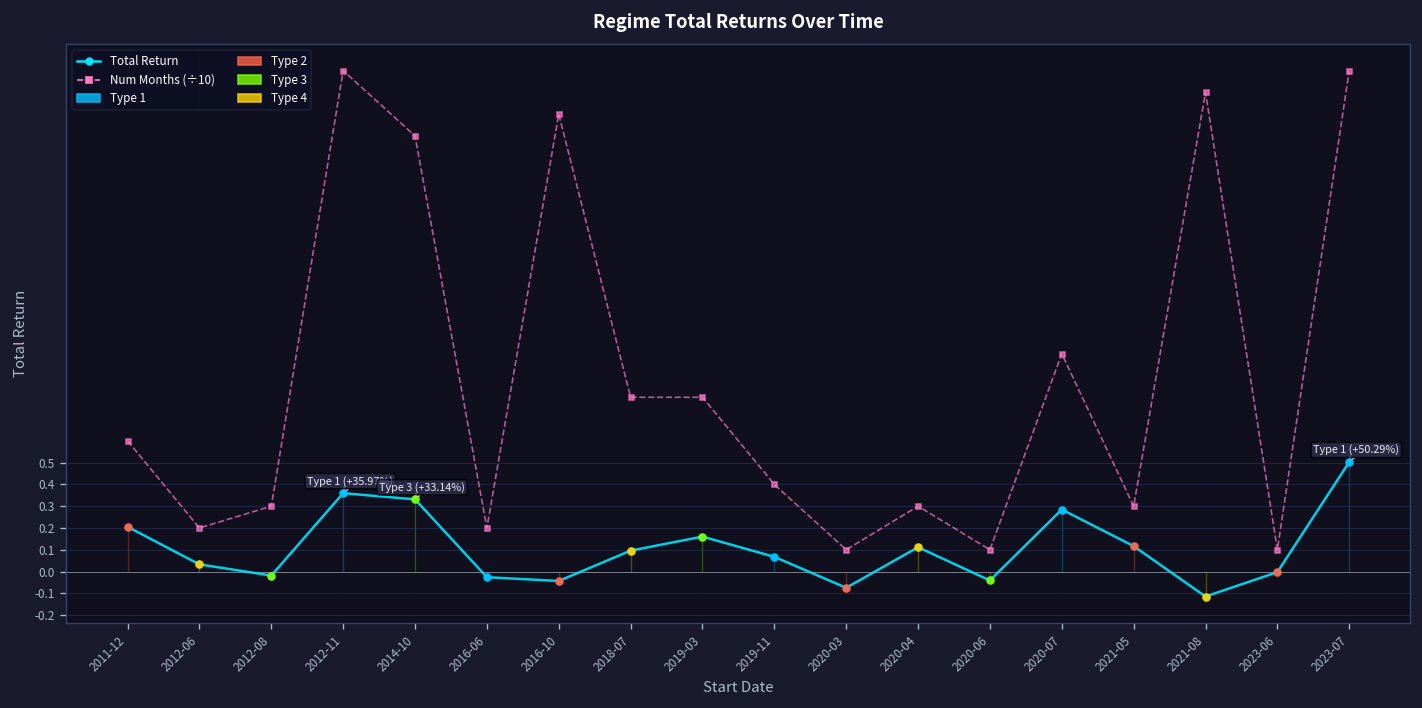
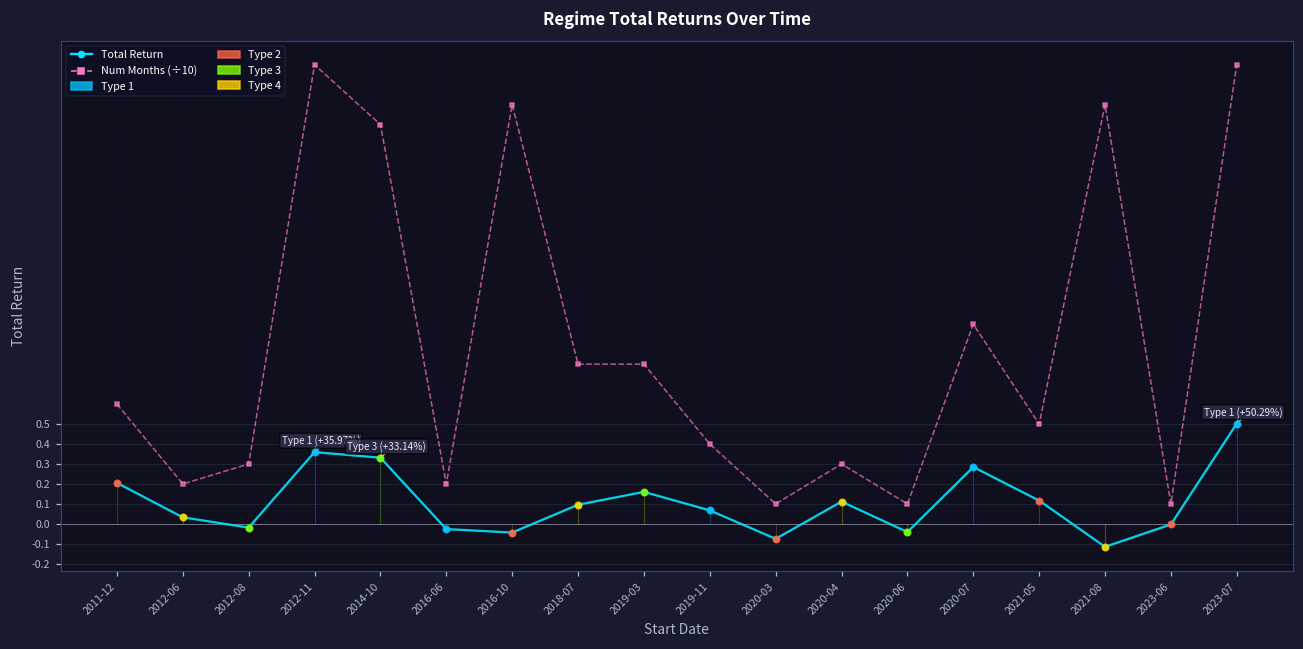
Num Months (÷10), 2021-05: 0.3 -> 0.5
Num Months (÷10), 2021-08: 2.2 -> 2.1
